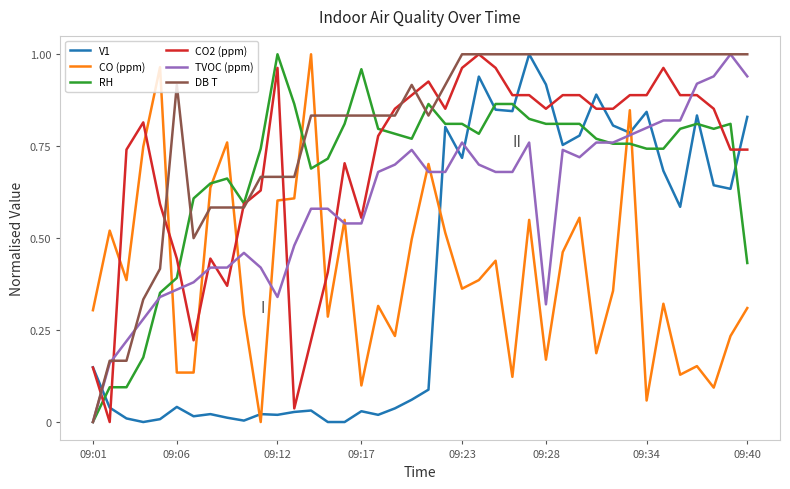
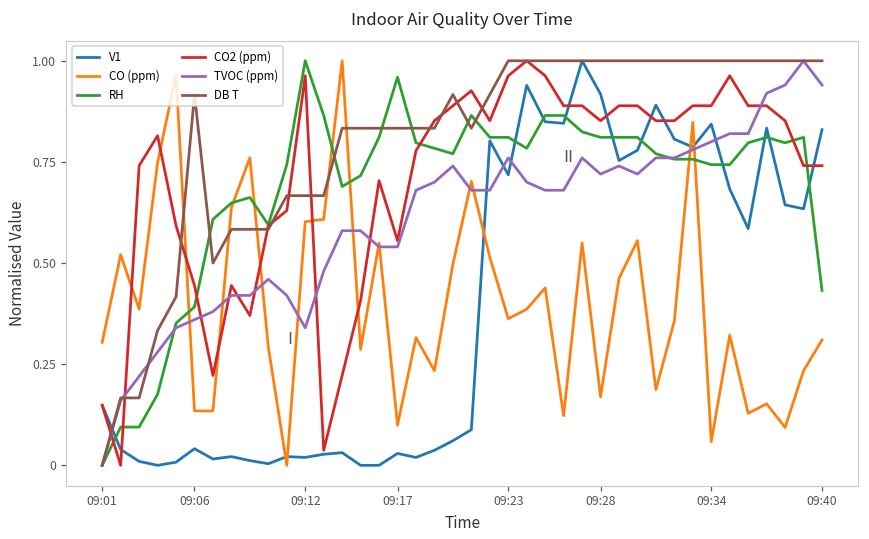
TVOC (ppm), 09:28: 0.32 -> 0.72
